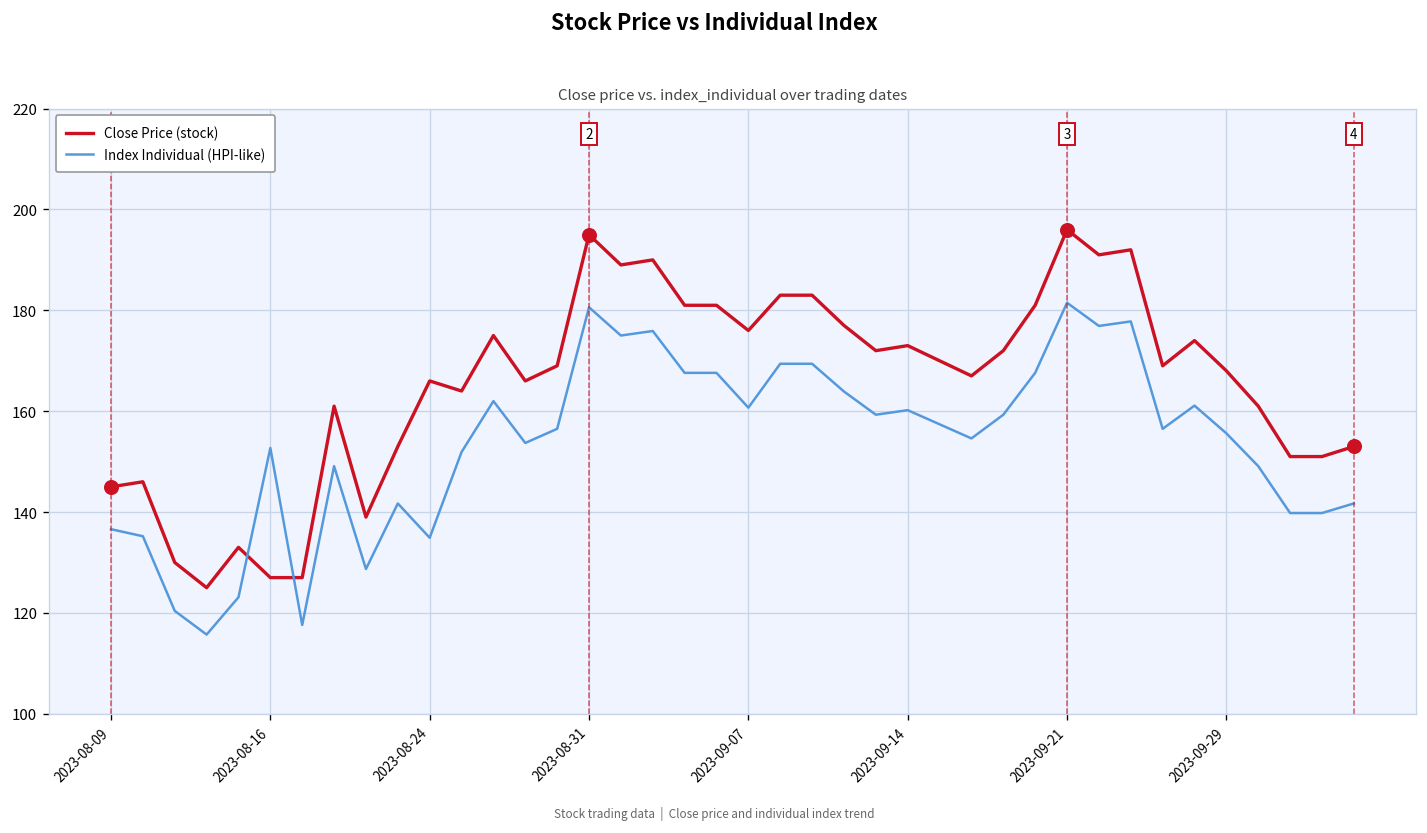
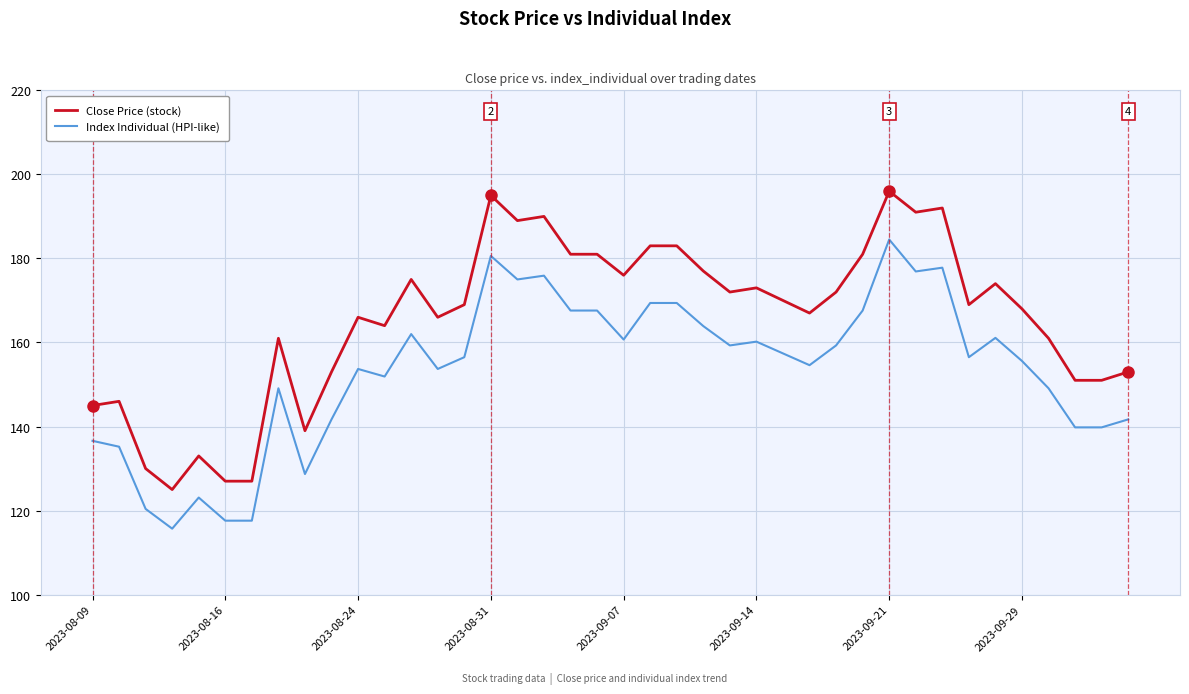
Index Individual (HPI-like), 2023-08-16: 153 -> 118
Index Individual (HPI-like), 2023-08-24: 135 -> 154
Index Individual (HPI-like), 2023-09-21: 182 -> 185
